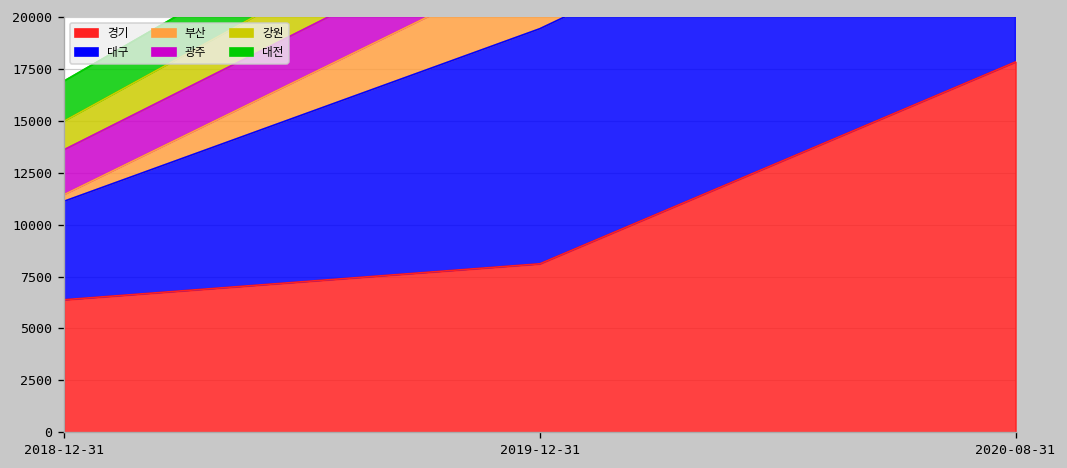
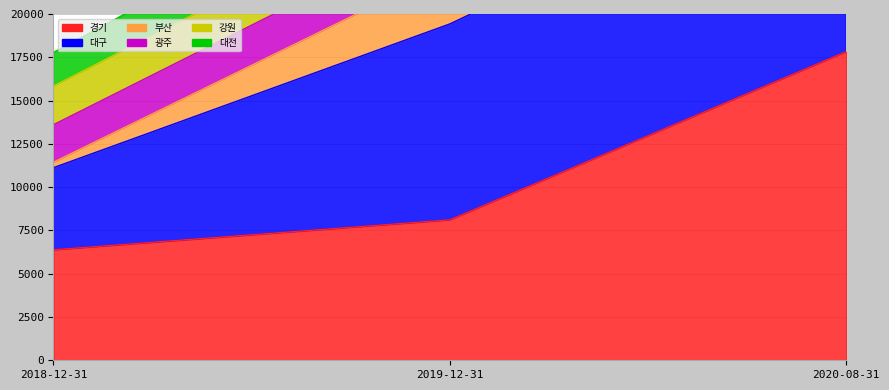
강원, 2018-12-31: 1400 -> 2200
